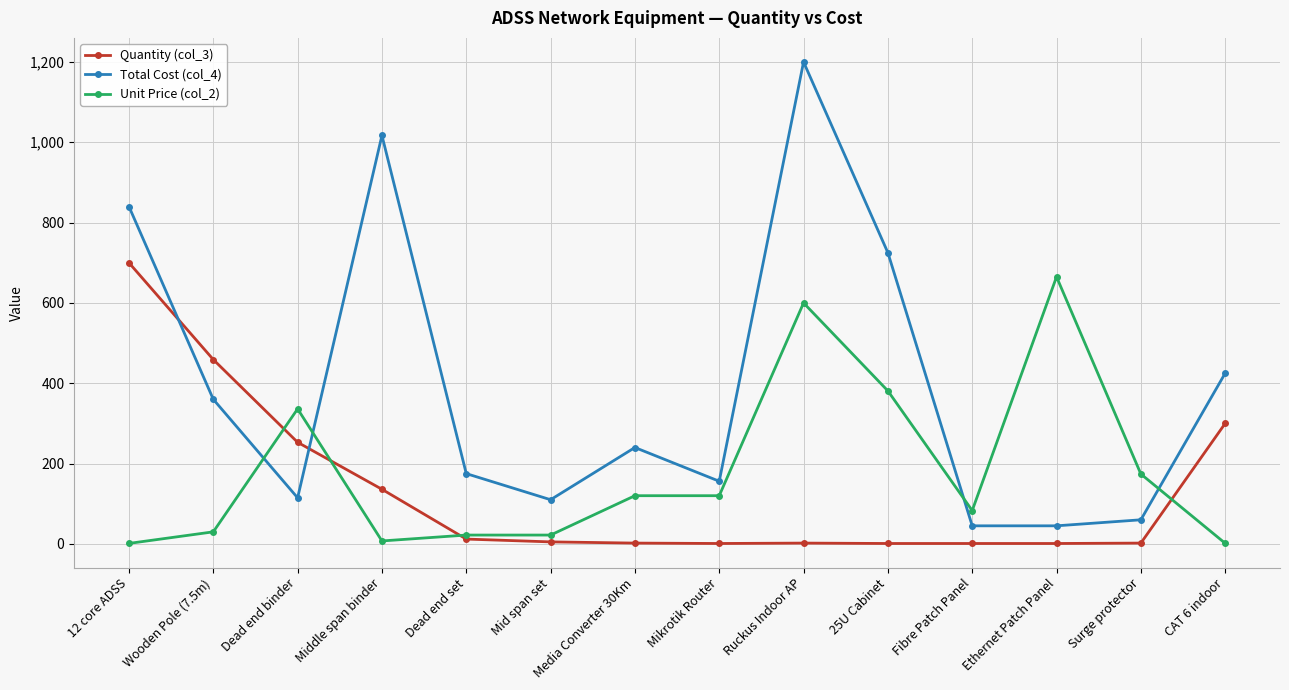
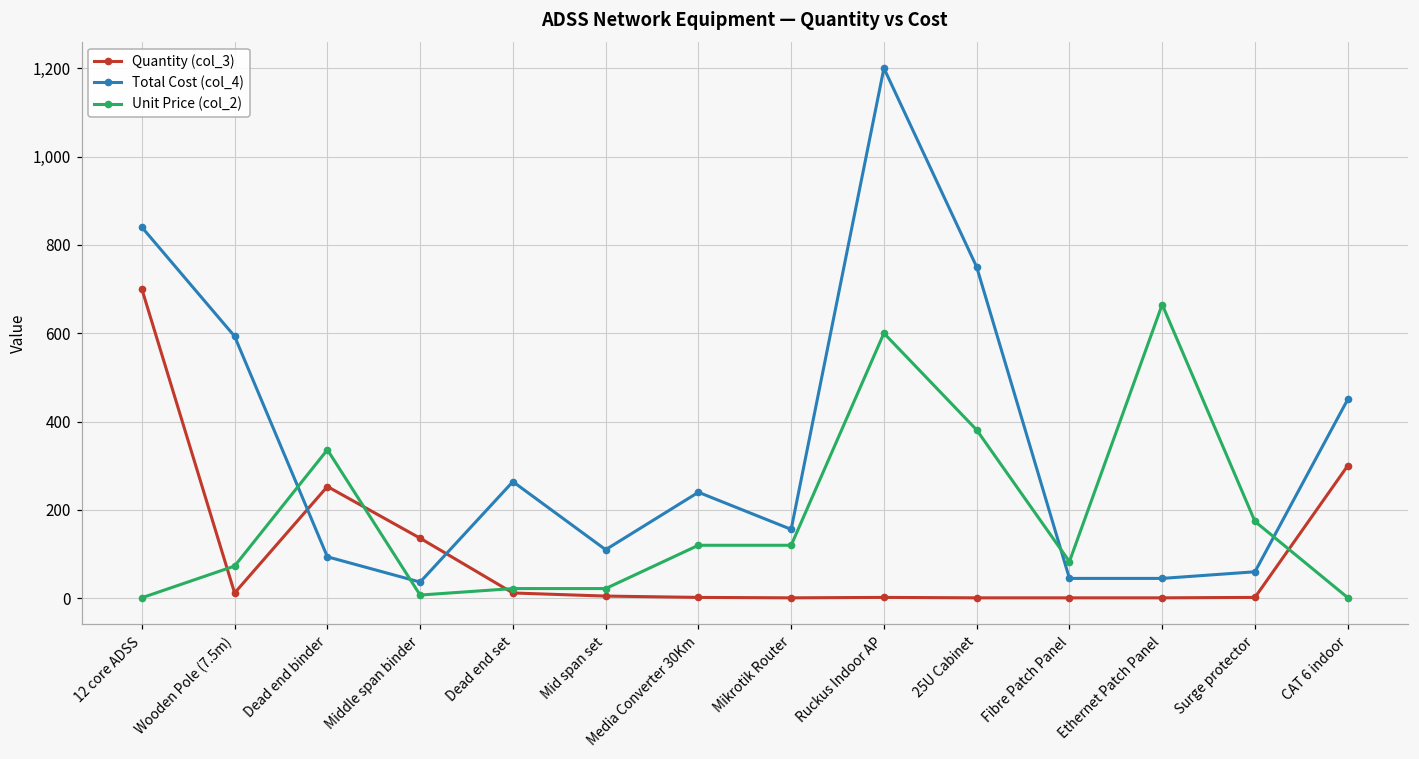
Quantity (col_3), Wooden Pole (7.5m): 460 -> 10
Total Cost (col_4), Wooden Pole (7.5m): 360 -> 590
Unit Price (col_2), Wooden Pole (7.5m): 30 -> 70
Total Cost (col_4), Dead end binder: 110 -> 90
Total Cost (col_4), Middle span binder: 1,020 -> 40
Total Cost (col_4), Dead end set: 180 -> 260
Total Cost (col_4), 25U Cabinet: 730 -> 750
Total Cost (col_4), CAT 6 indoor: 430 -> 450
